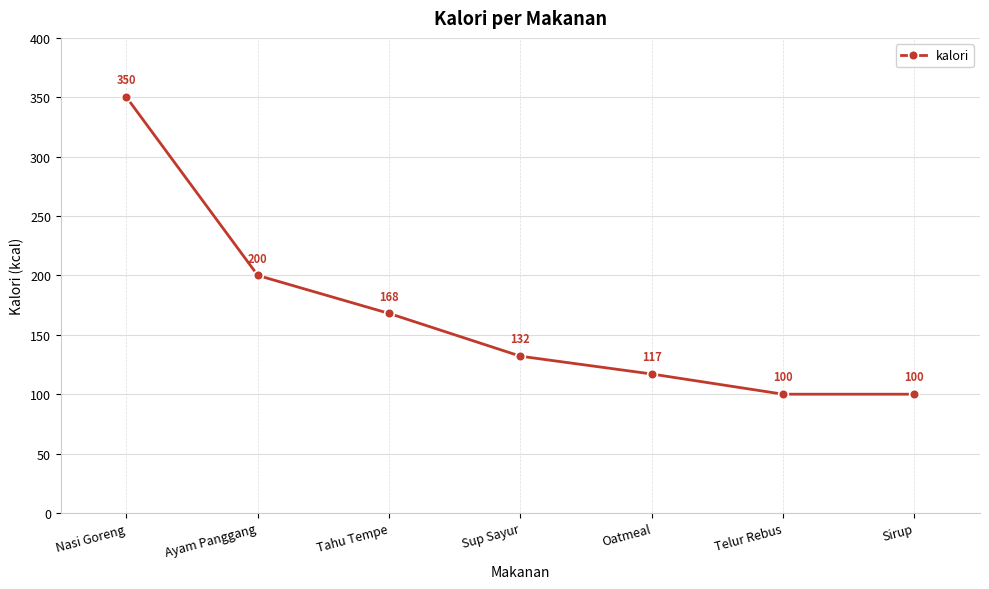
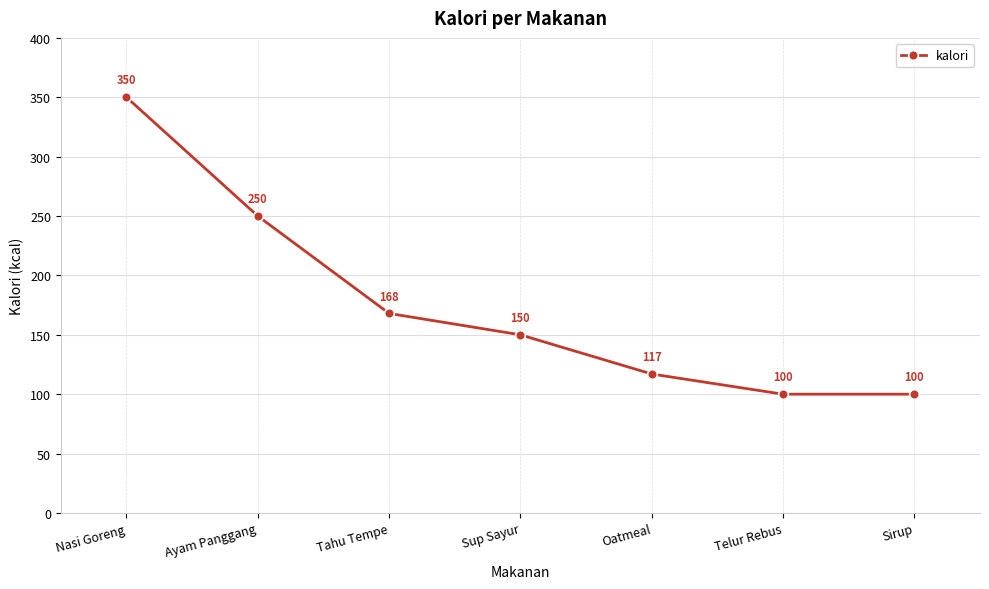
Ayam Panggang: 200 -> 250
Sup Sayur: 132 -> 150
